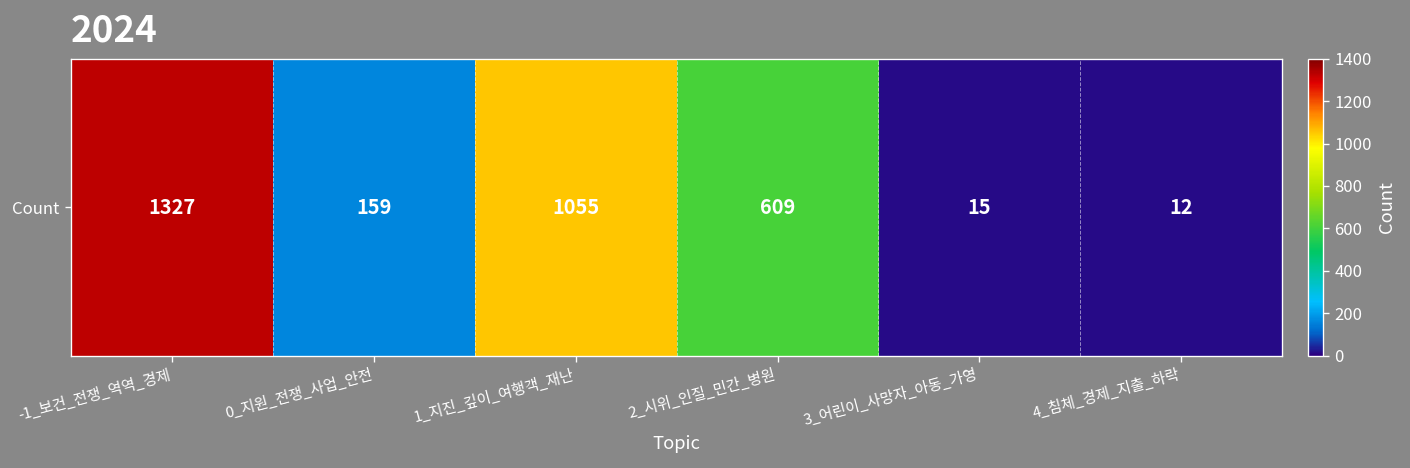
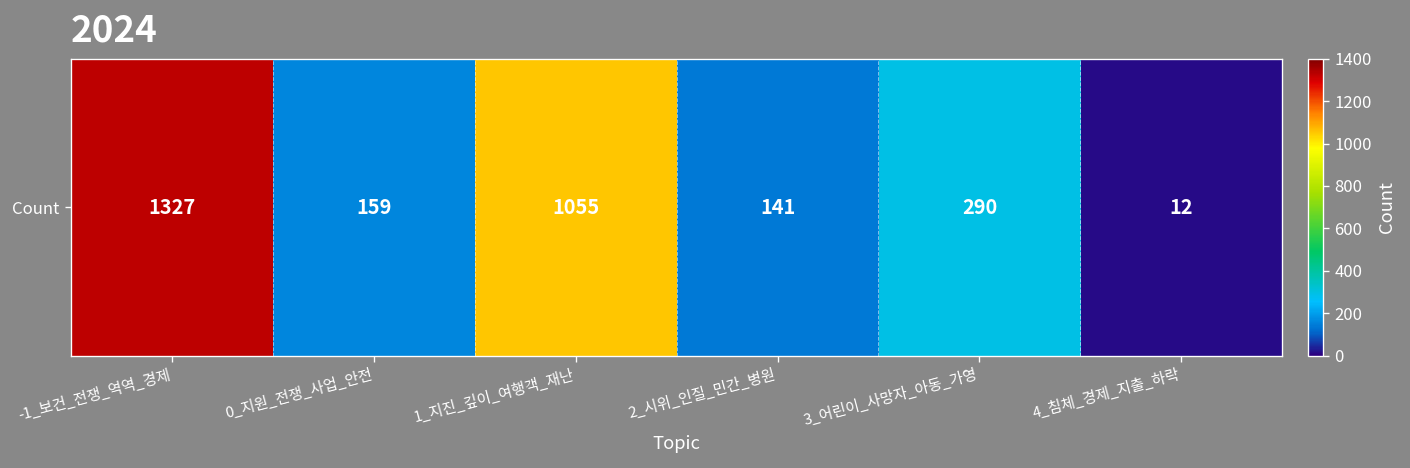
Count, 2_시위_인질_민간_병원: 609 -> 141
Count, 3_어린이_사망자_아동_가영: 15 -> 290
